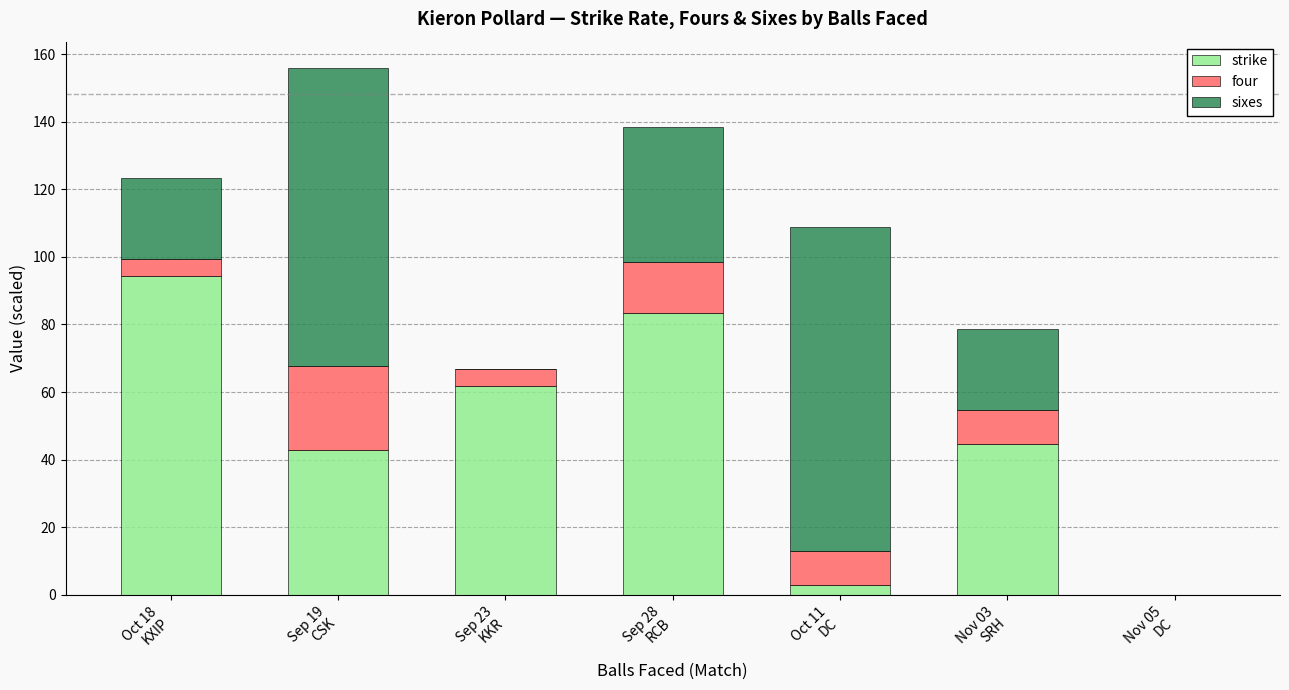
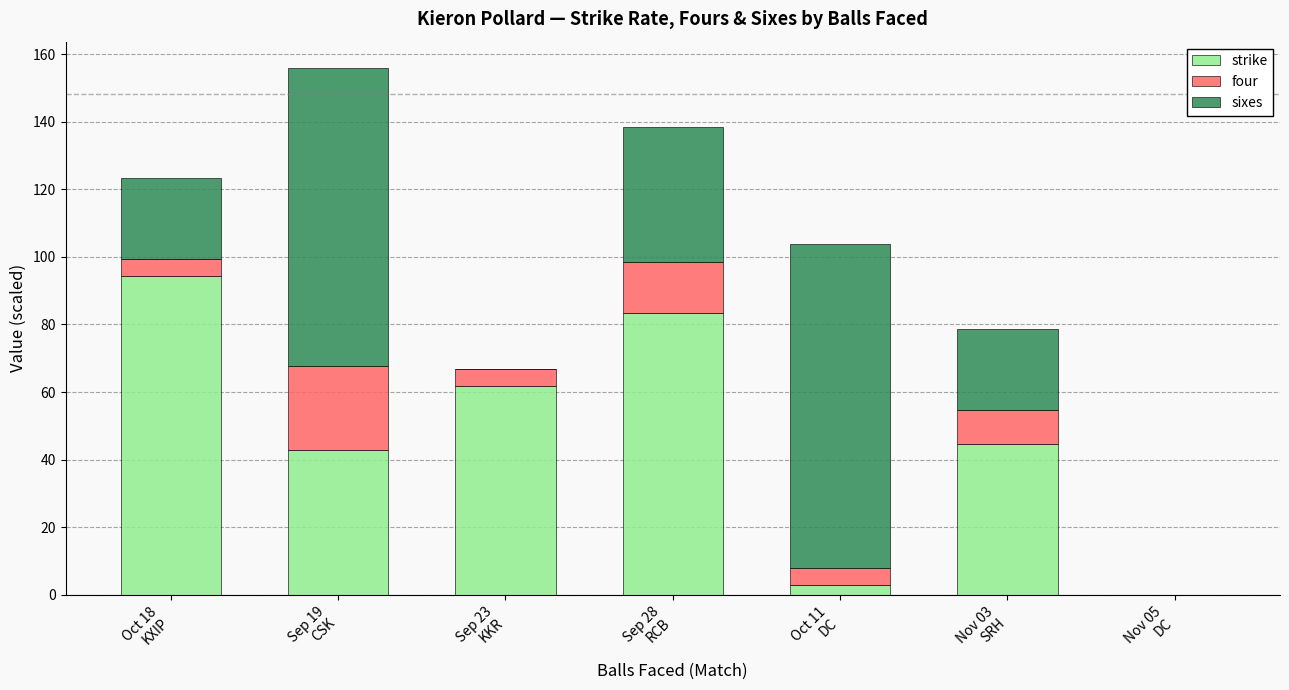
four, Oct 11 DC: 10 -> 5
